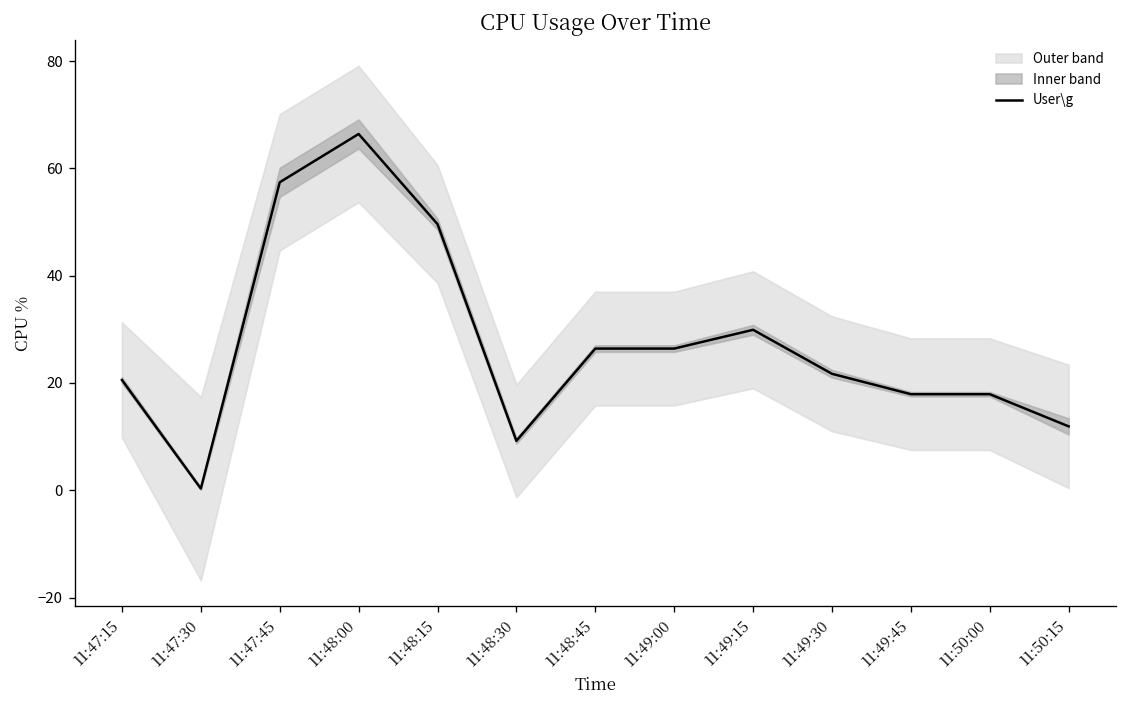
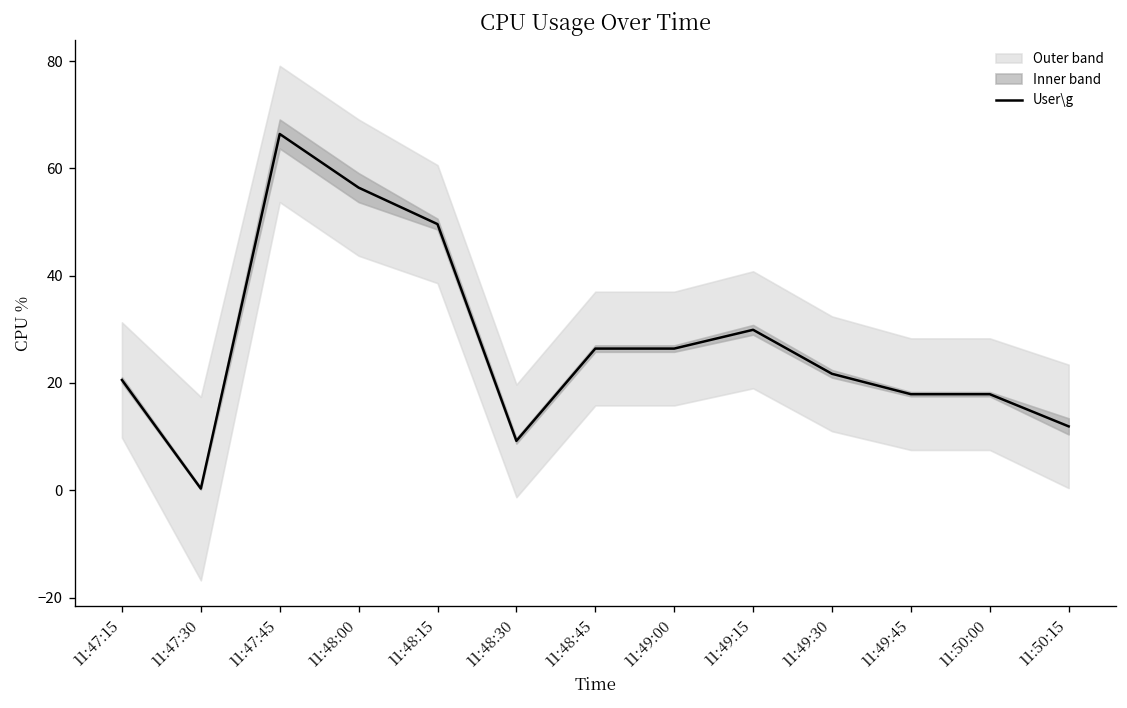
User\g, 11:47:45: 57 -> 66
User\g, 11:48:00: 66 -> 56
